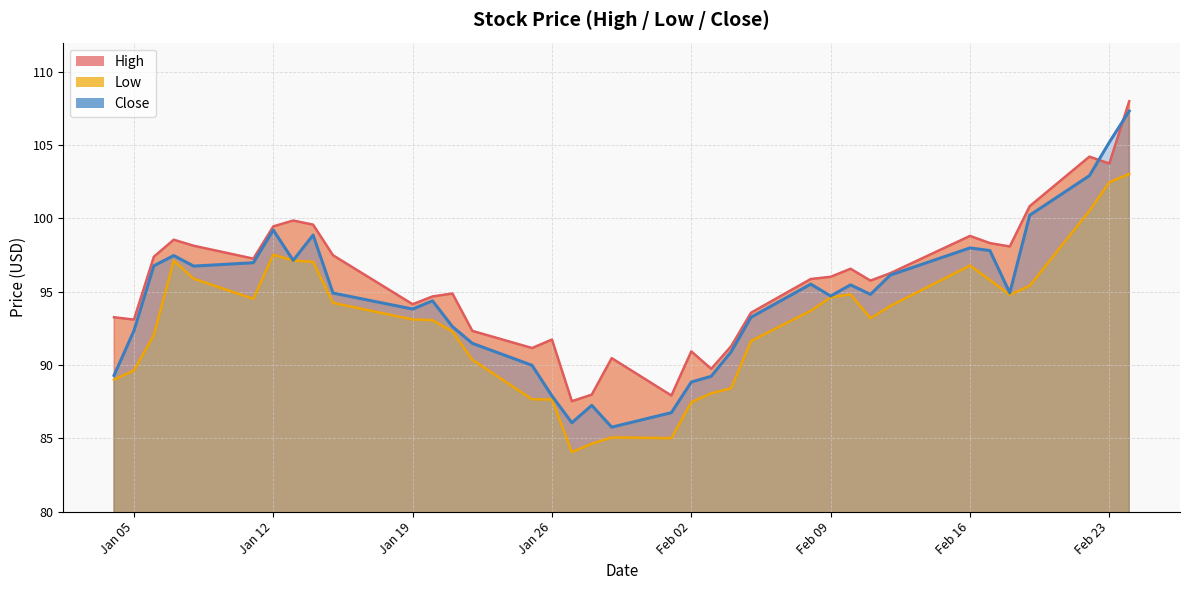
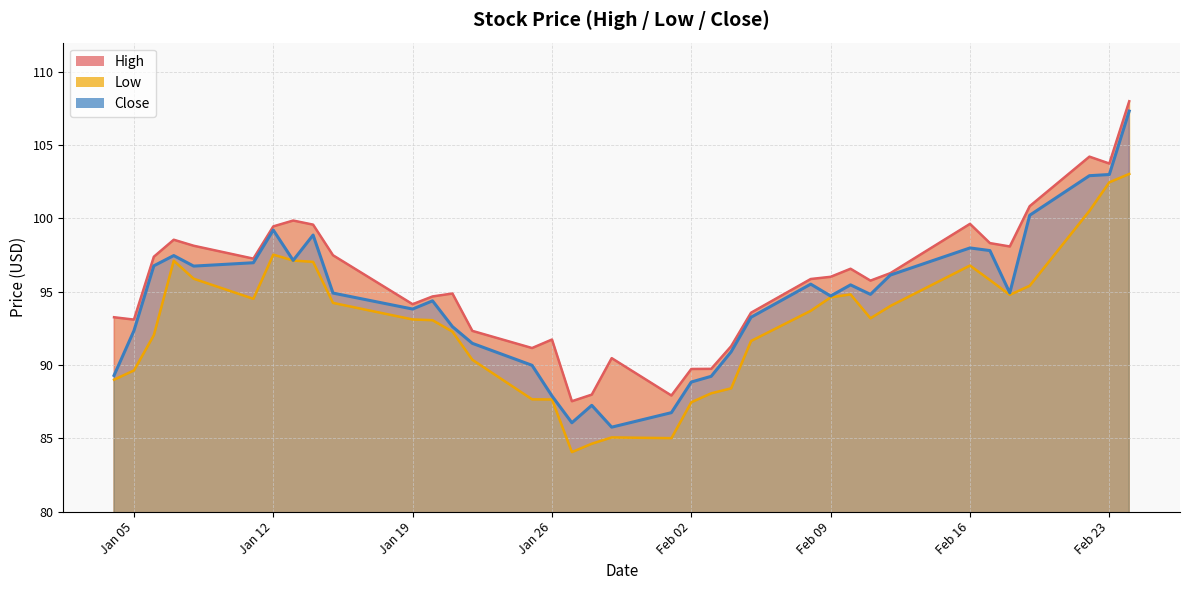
High, Feb 02: 90.9 -> 89.7
High, Feb 16: 98.8 -> 99.6
Close, Feb 23: 105.2 -> 103.0
